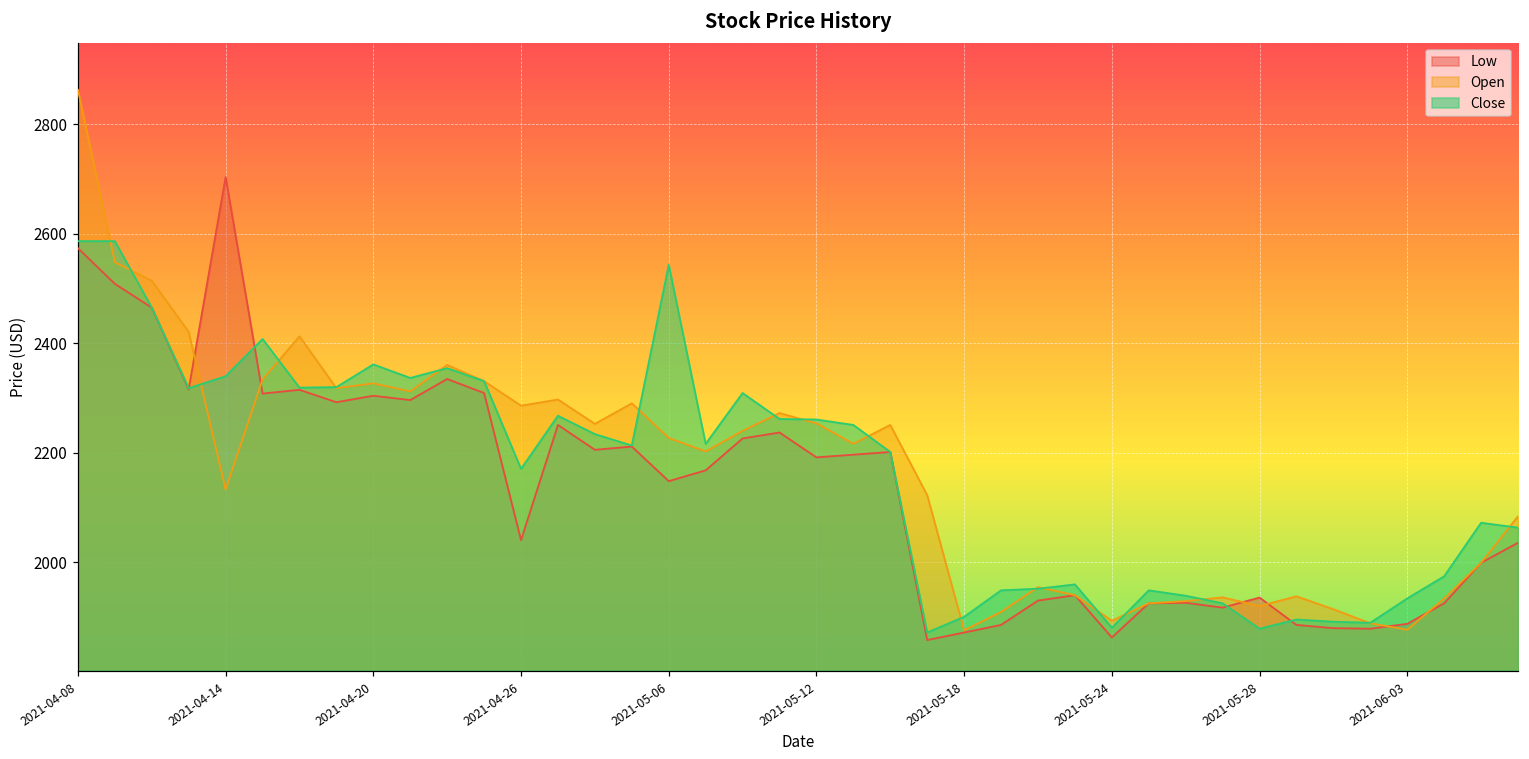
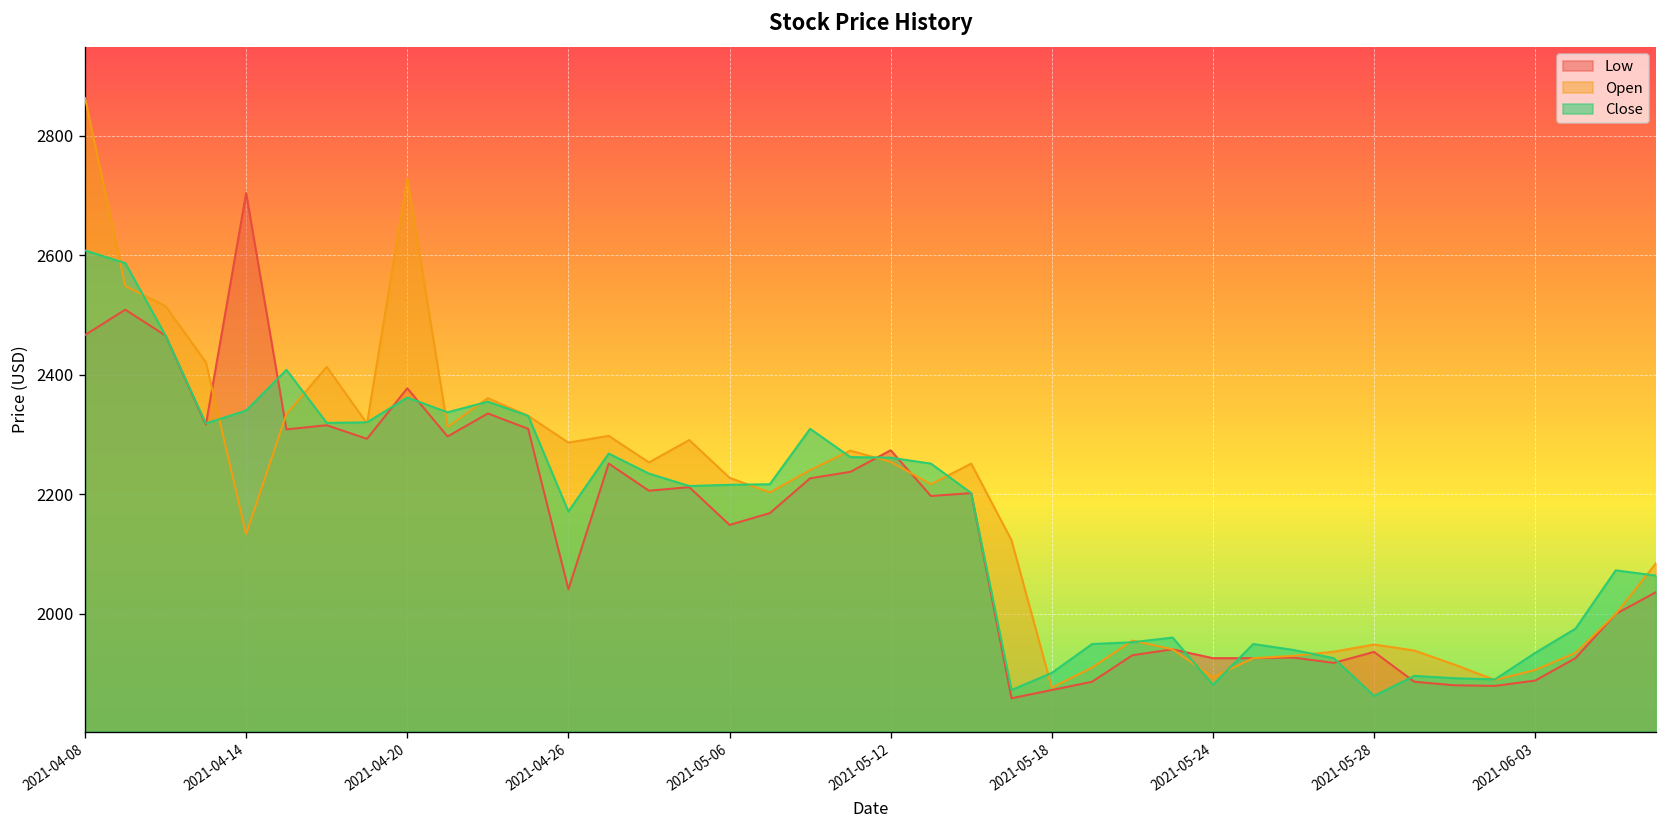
Low, 2021-04-08: 2570 -> 2470
Close, 2021-04-08: 2590 -> 2610
Low, 2021-04-20: 2300 -> 2380
Open, 2021-04-20: 2330 -> 2730
Close, 2021-05-06: 2540 -> 2220
Low, 2021-05-12: 2190 -> 2270
Low, 2021-05-24: 1860 -> 1930
Open, 2021-05-28: 1920 -> 1950
Close, 2021-05-28: 1880 -> 1860
Open, 2021-06-03: 1880 -> 1910
